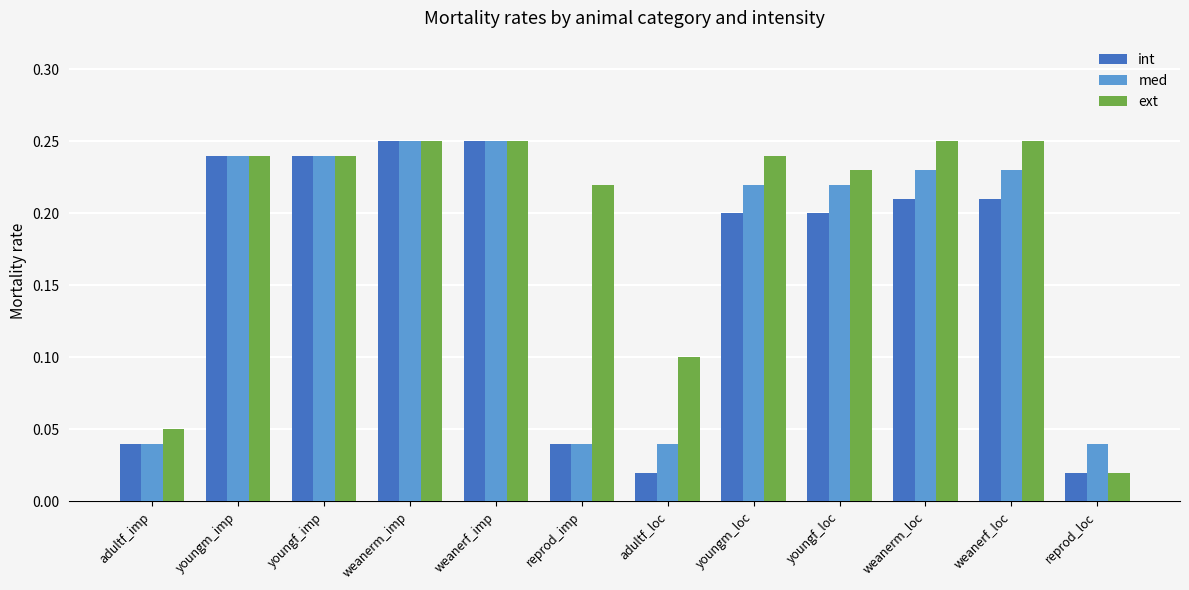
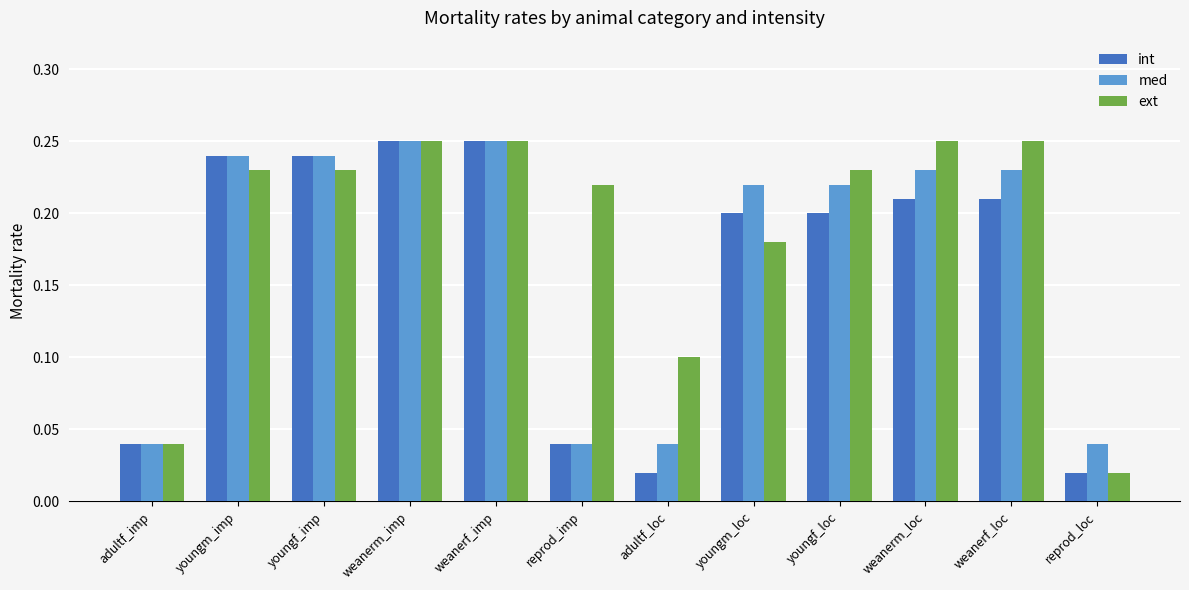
ext, adultf_imp: 0.05 -> 0.04
ext, youngm_imp: 0.24 -> 0.23
ext, youngf_imp: 0.24 -> 0.23
ext, youngm_loc: 0.24 -> 0.18
